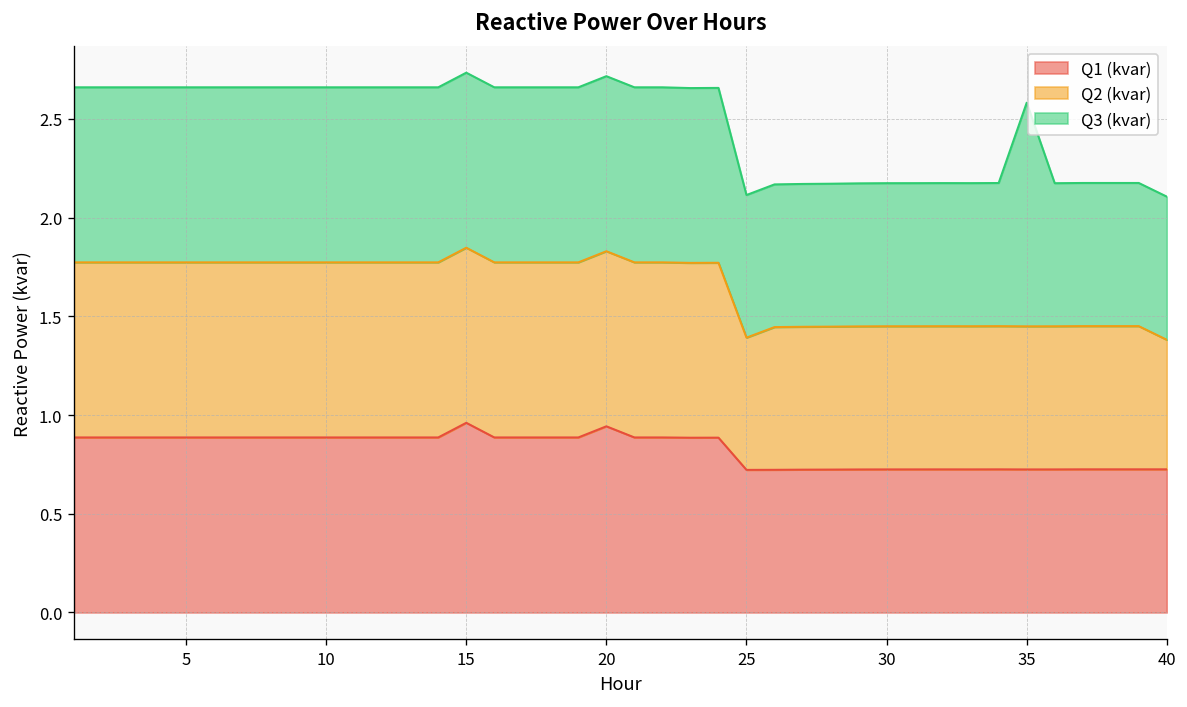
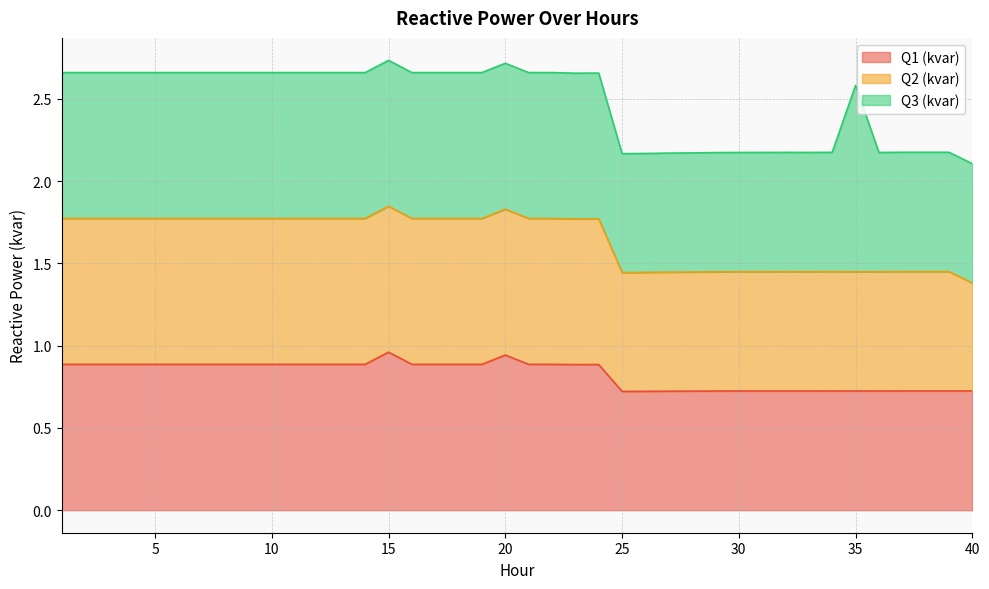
Q2 (kvar), 25: 0.67 -> 0.72
